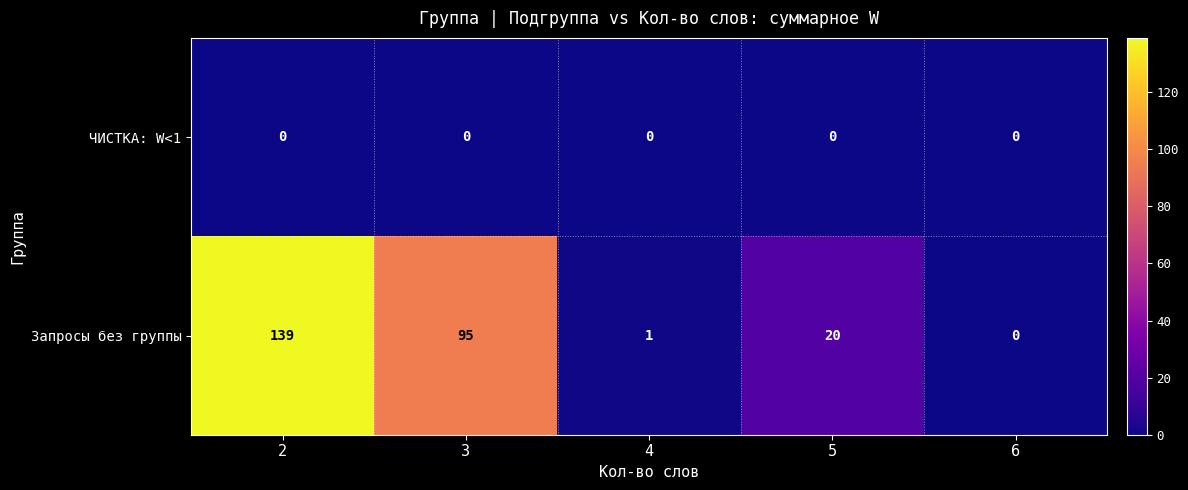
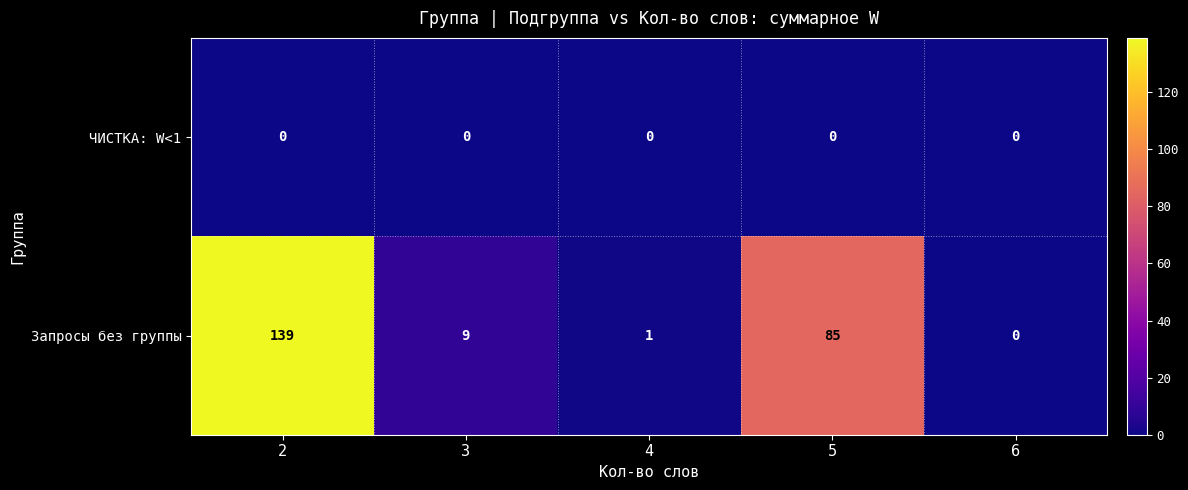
Запросы без группы, 3: 95 -> 9
Запросы без группы, 5: 20 -> 85
